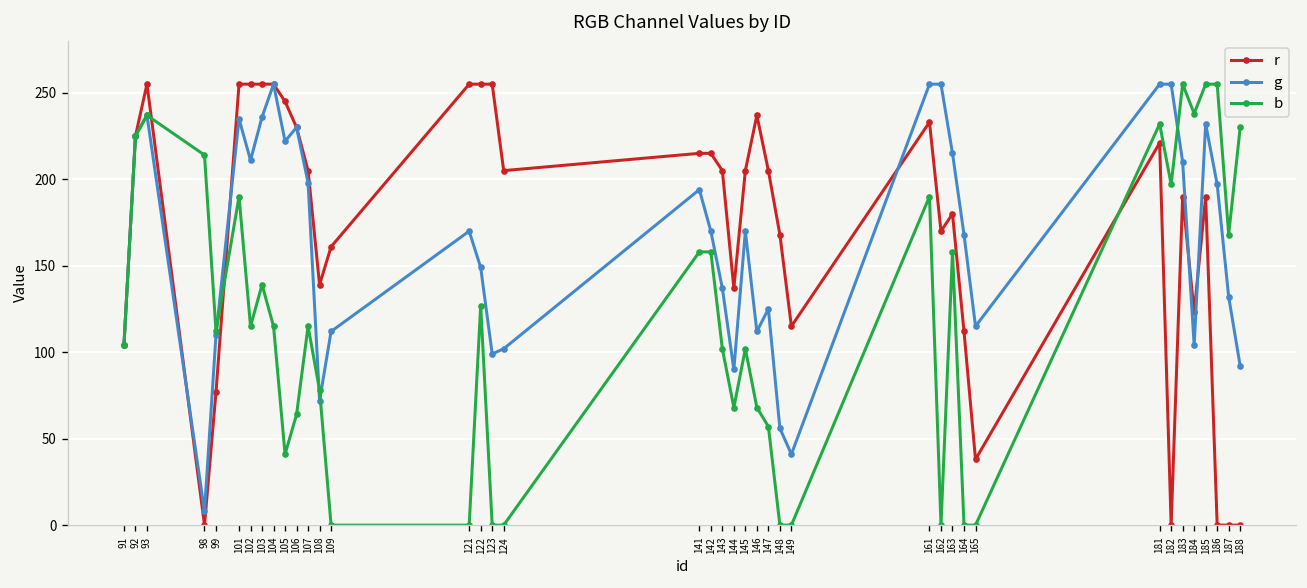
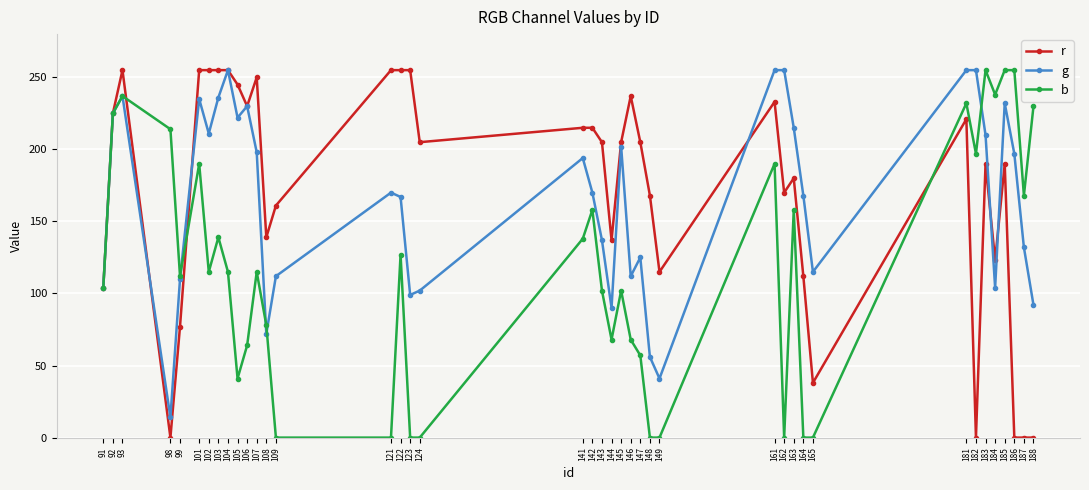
g, 98: 8 -> 14
r, 107: 205 -> 250
g, 122: 149 -> 167
b, 141: 158 -> 138
g, 145: 170 -> 202
